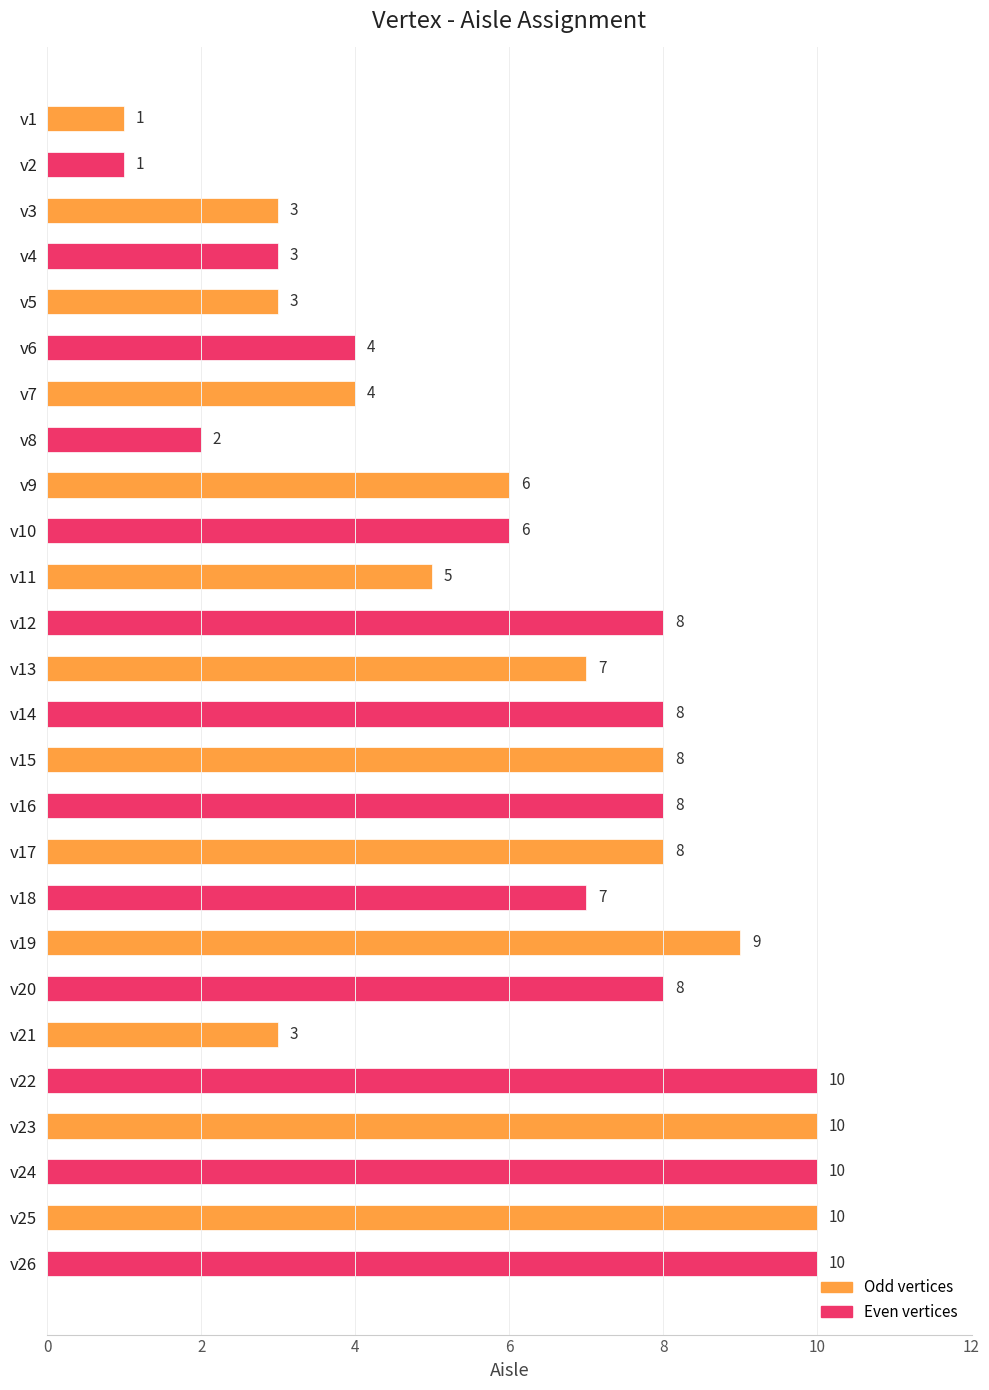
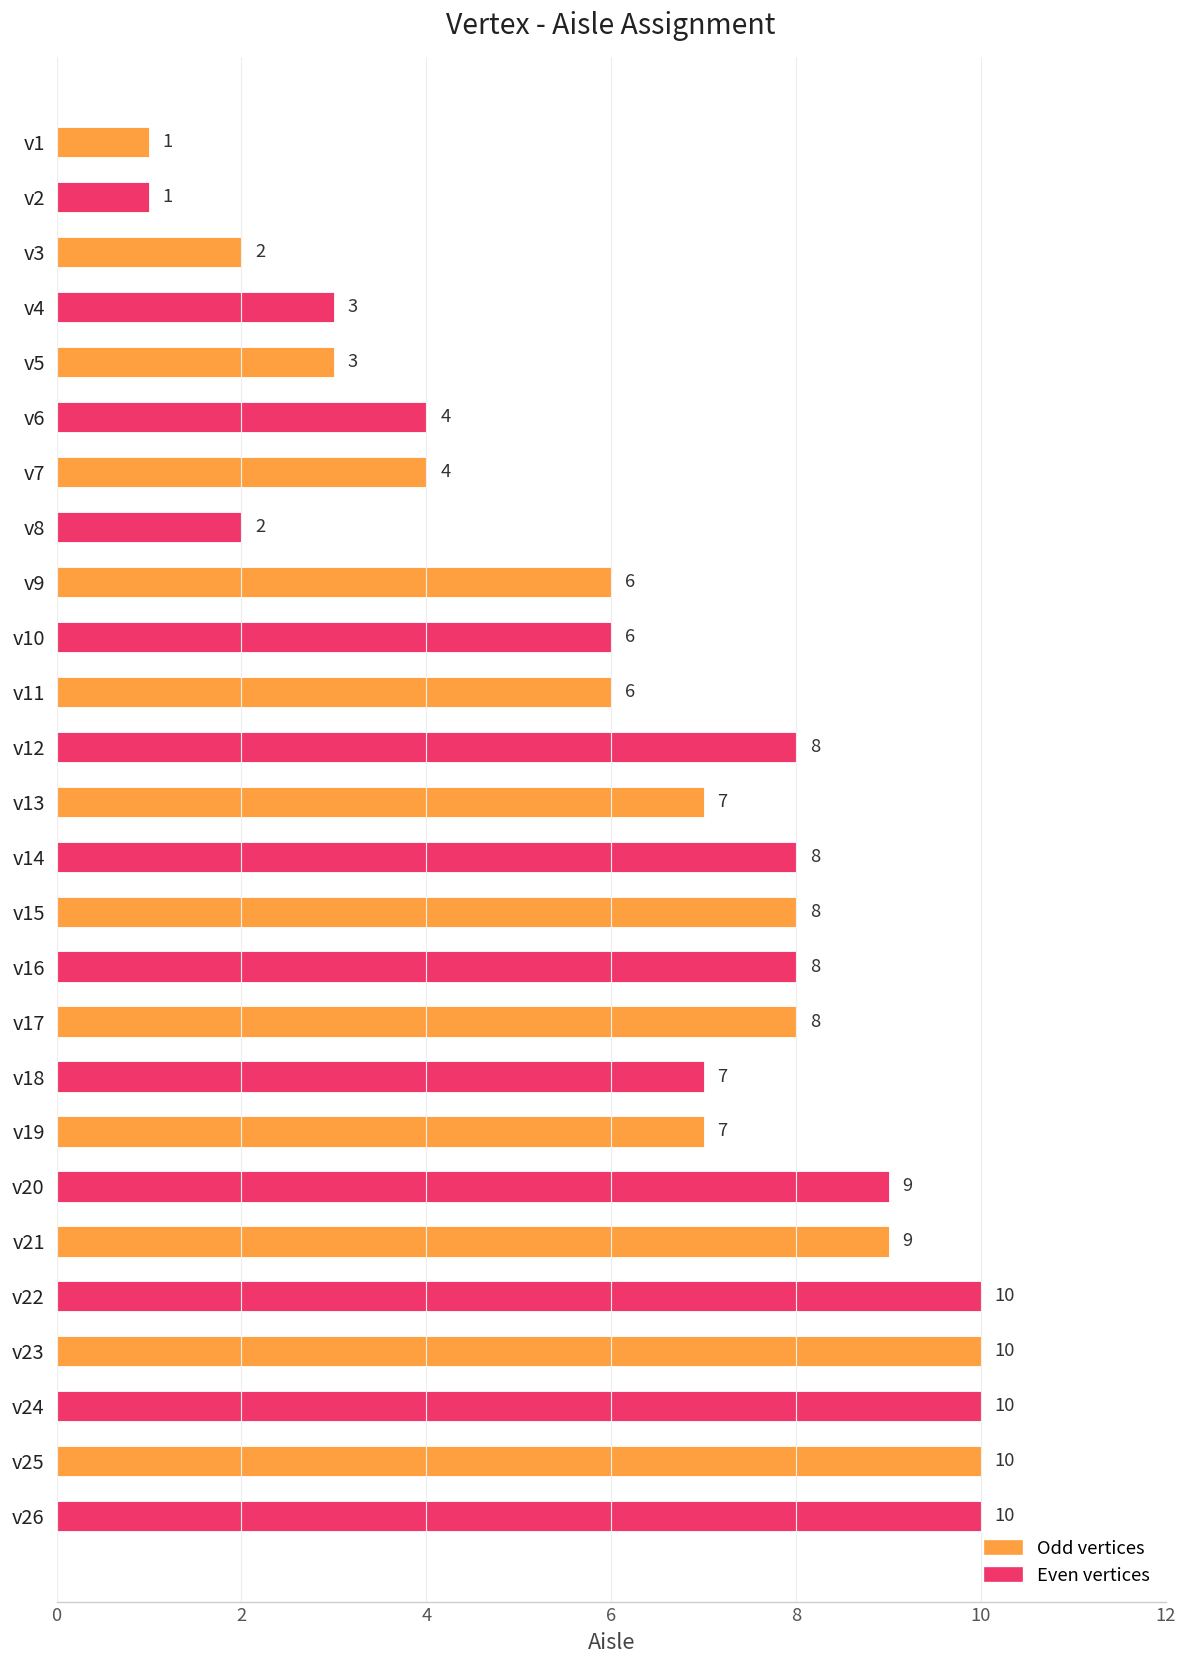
v3: 3 -> 2
v11: 5 -> 6
v19: 9 -> 7
v20: 8 -> 9
v21: 3 -> 9
